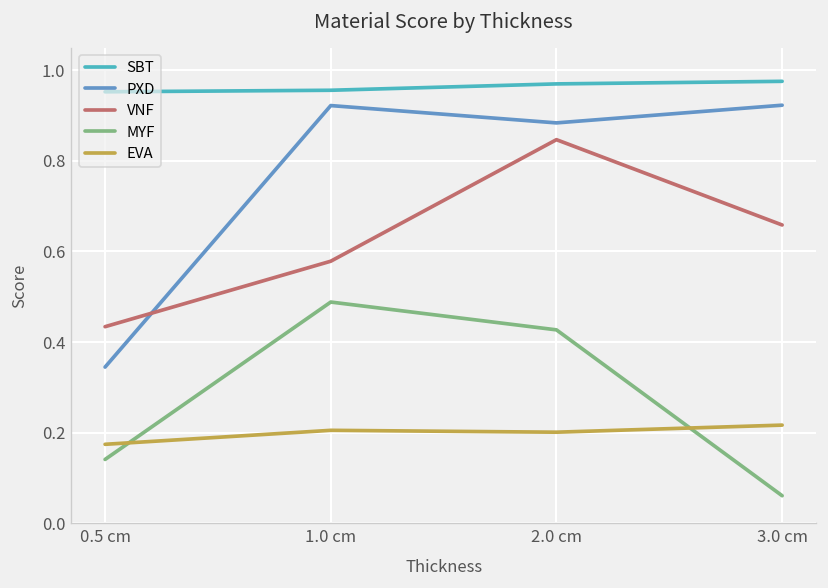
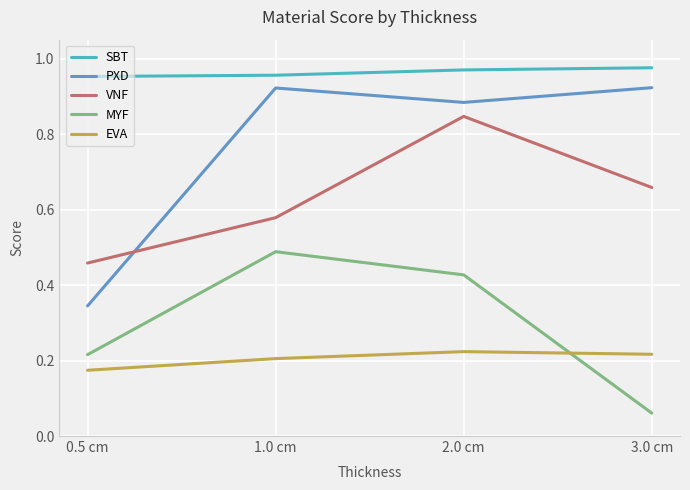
VNF, 0.5 cm: 0.43 -> 0.46
MYF, 0.5 cm: 0.14 -> 0.22
EVA, 2.0 cm: 0.20 -> 0.22
